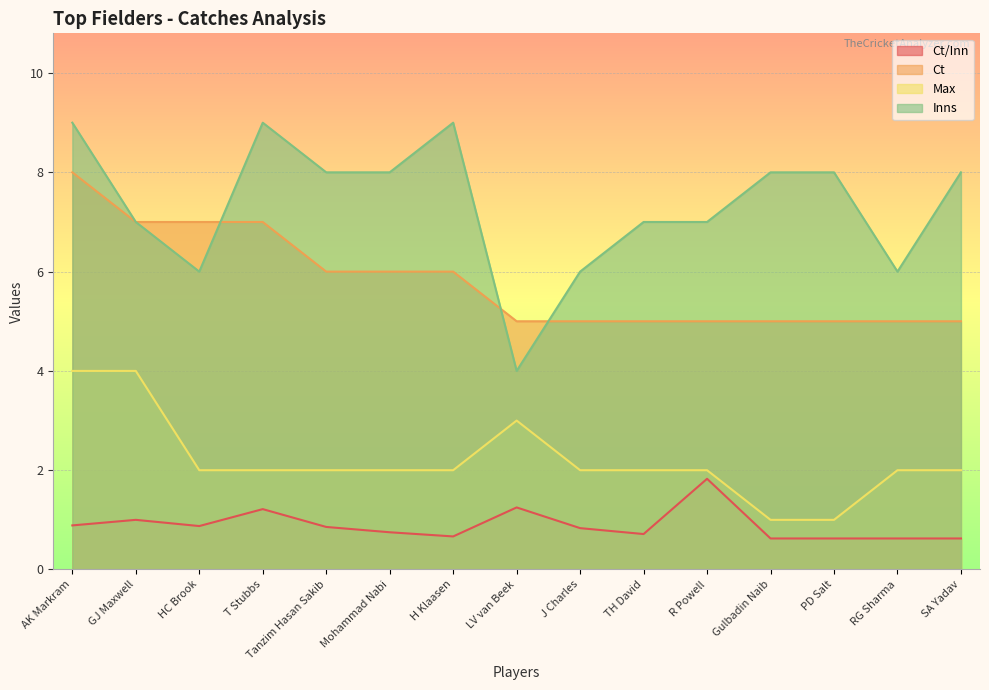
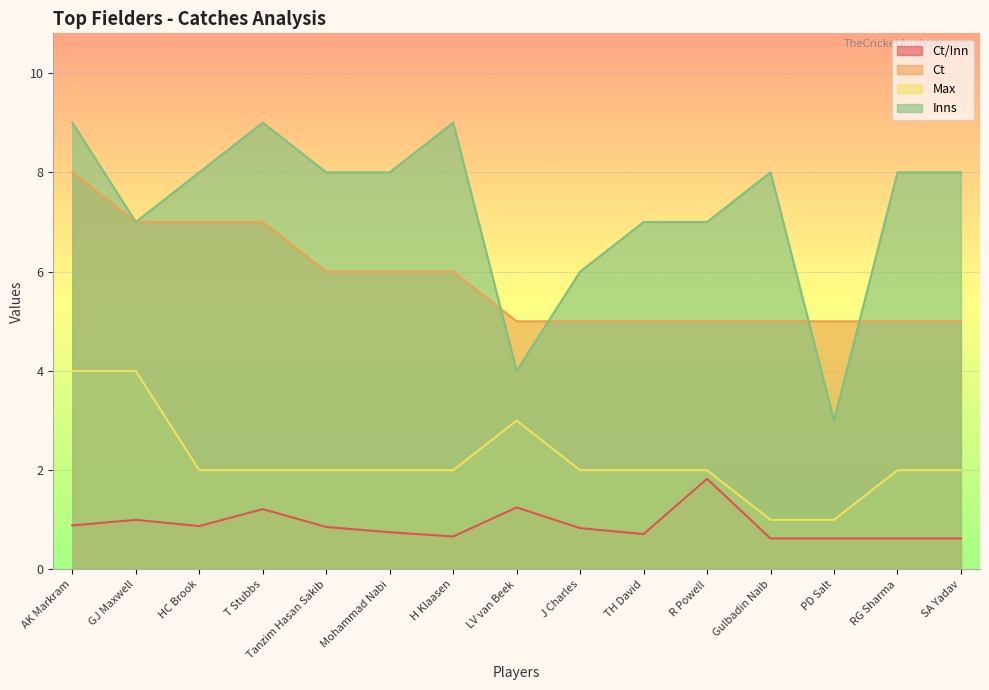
Inns, HC Brook: 6 -> 8
Inns, PD Salt: 8 -> 3
Inns, RG Sharma: 6 -> 8
